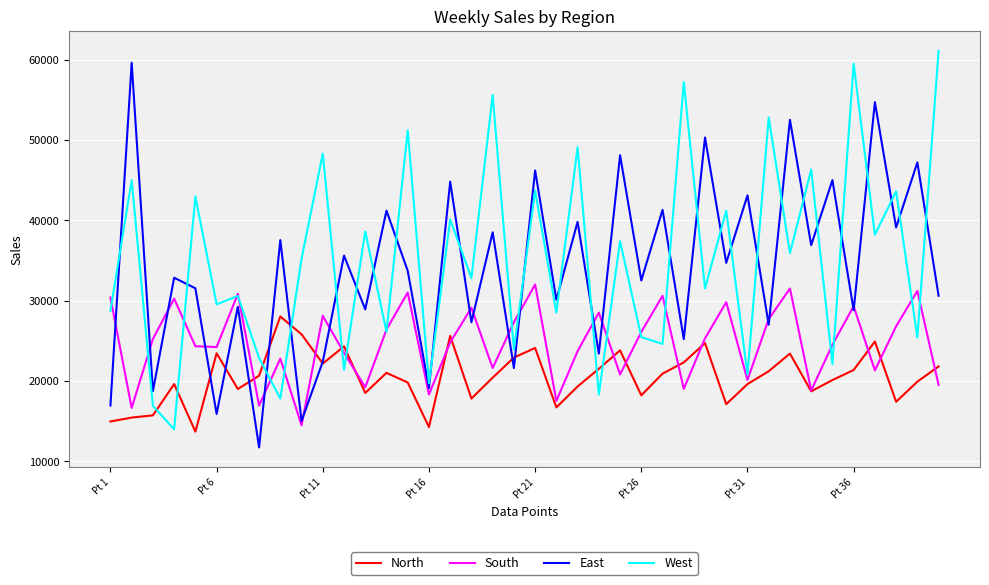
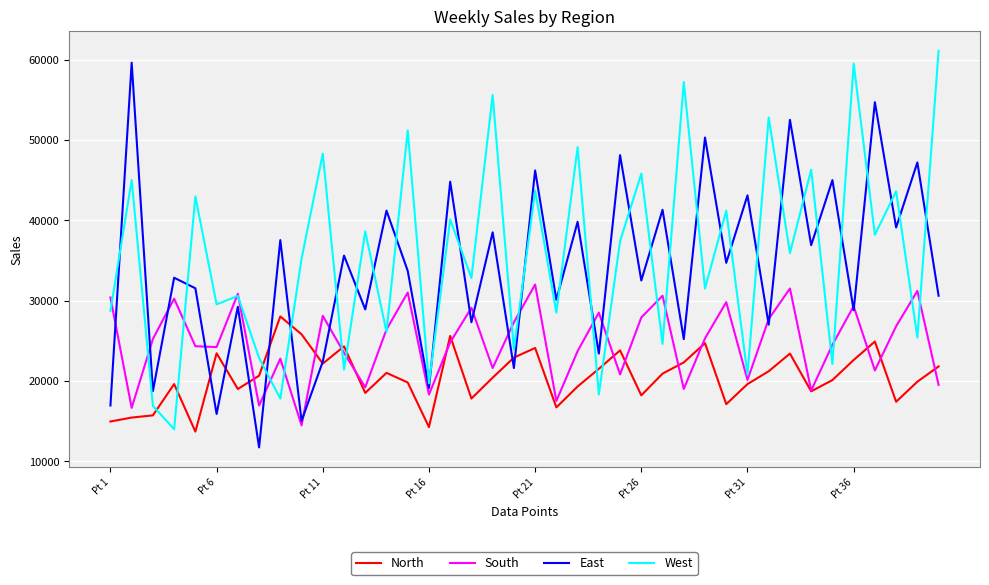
South, Pt 26: 26000 -> 28000
West, Pt 26: 25000 -> 46000
North, Pt 36: 21000 -> 23000
